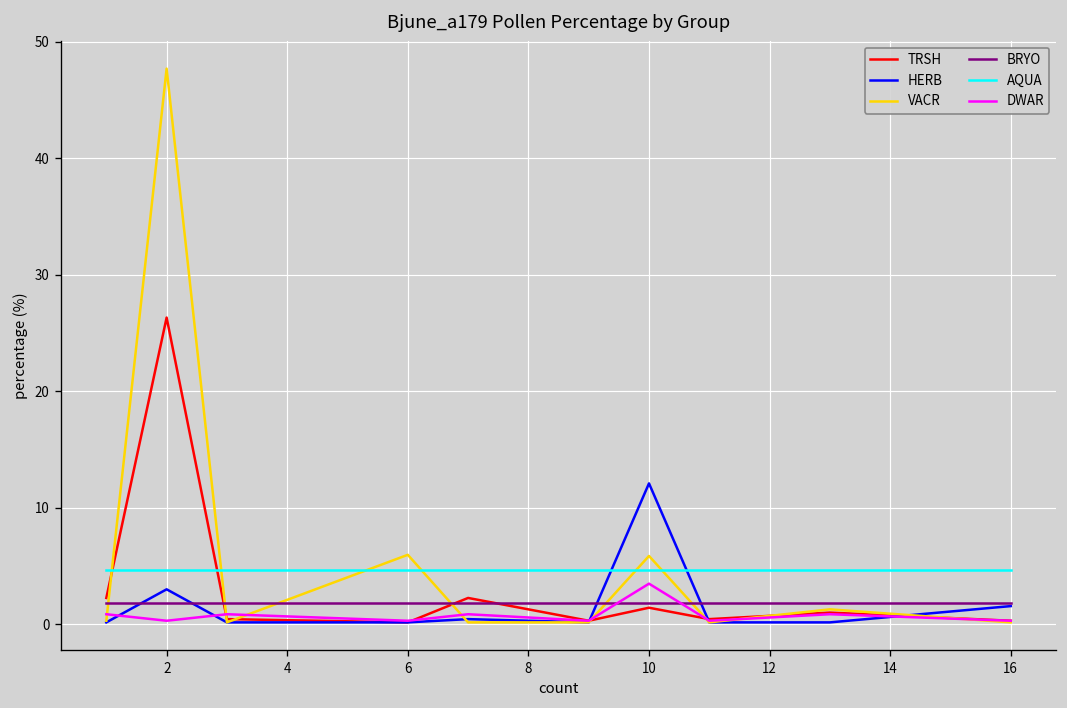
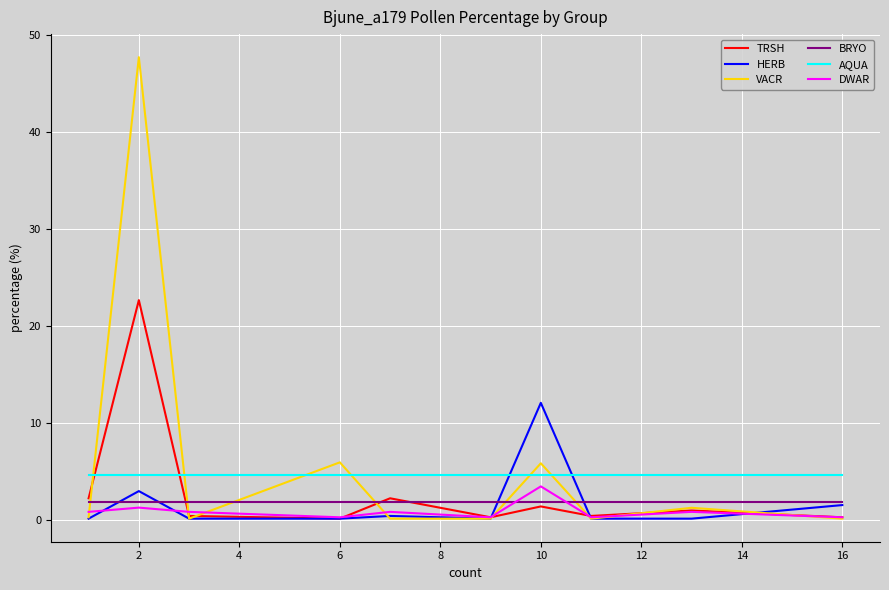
TRSH, 2: 26 -> 23
DWAR, 2: 0 -> 1
